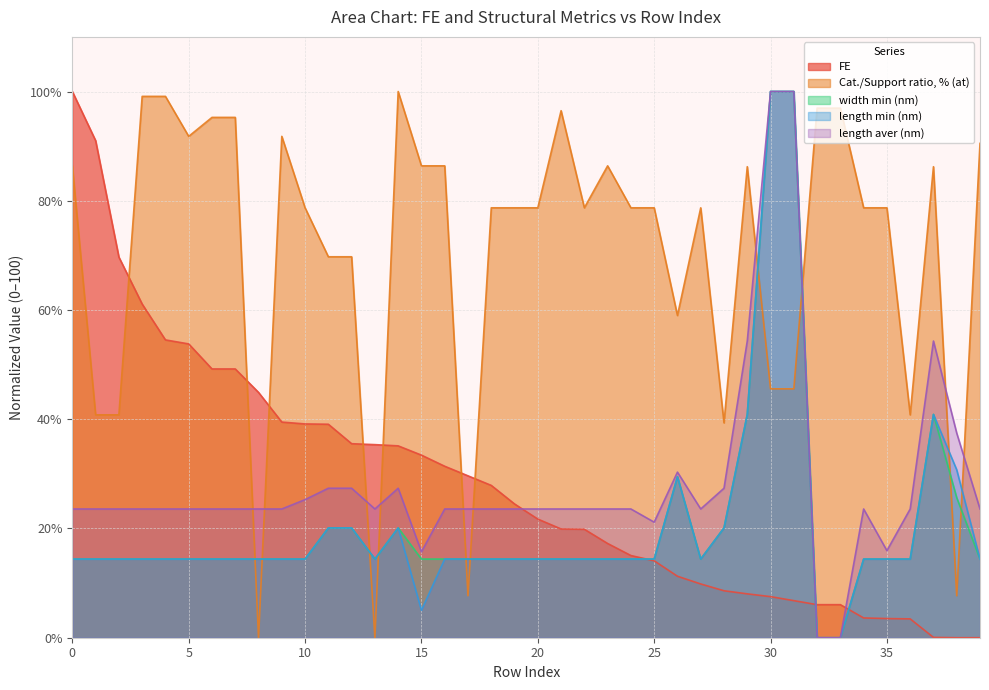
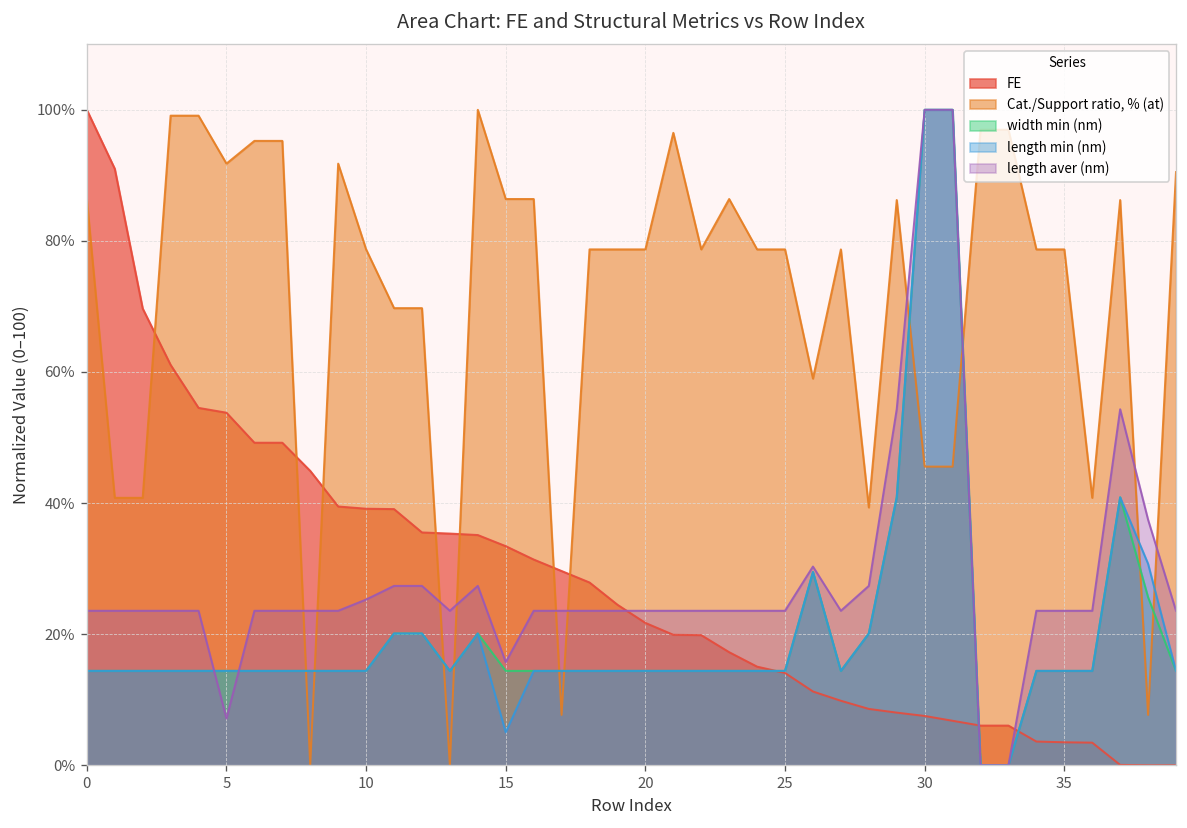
length aver (nm), 5: 24% -> 7%
length aver (nm), 25: 21% -> 24%
length aver (nm), 35: 16% -> 24%
